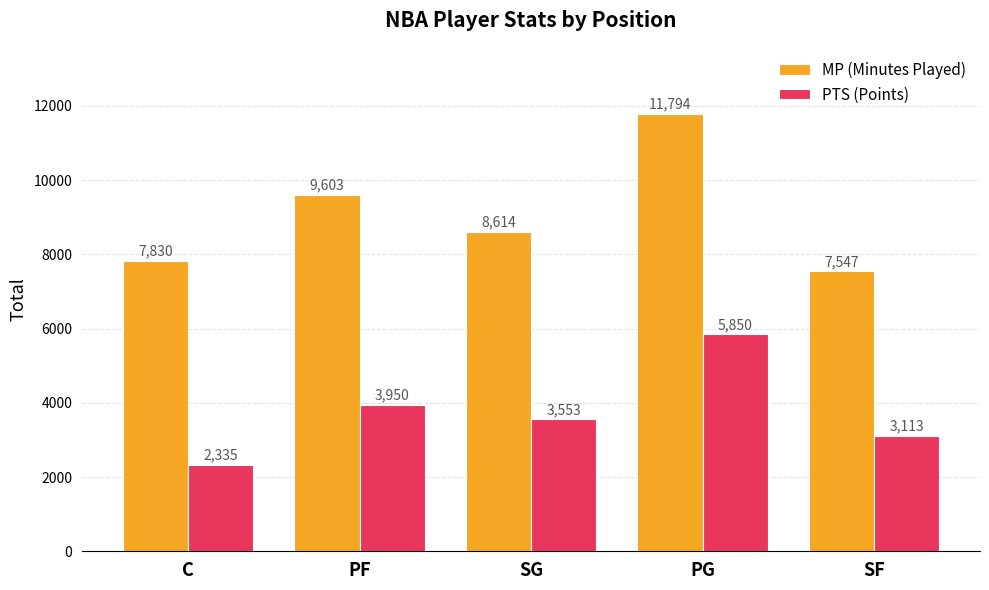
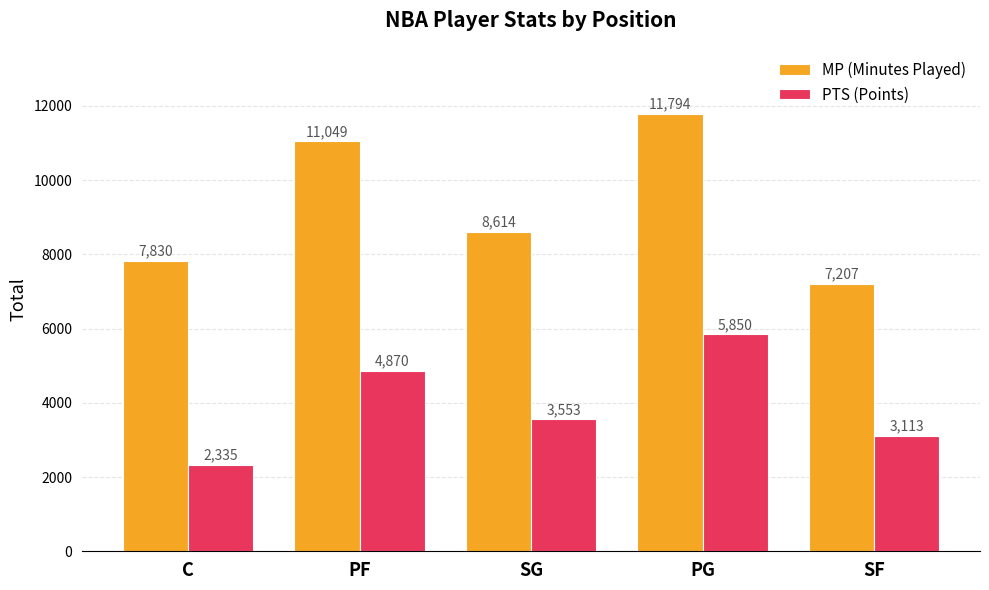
MP (Minutes Played), PF: 9,603 -> 11,049
PTS (Points), PF: 3,950 -> 4,870
MP (Minutes Played), SF: 7,547 -> 7,207
